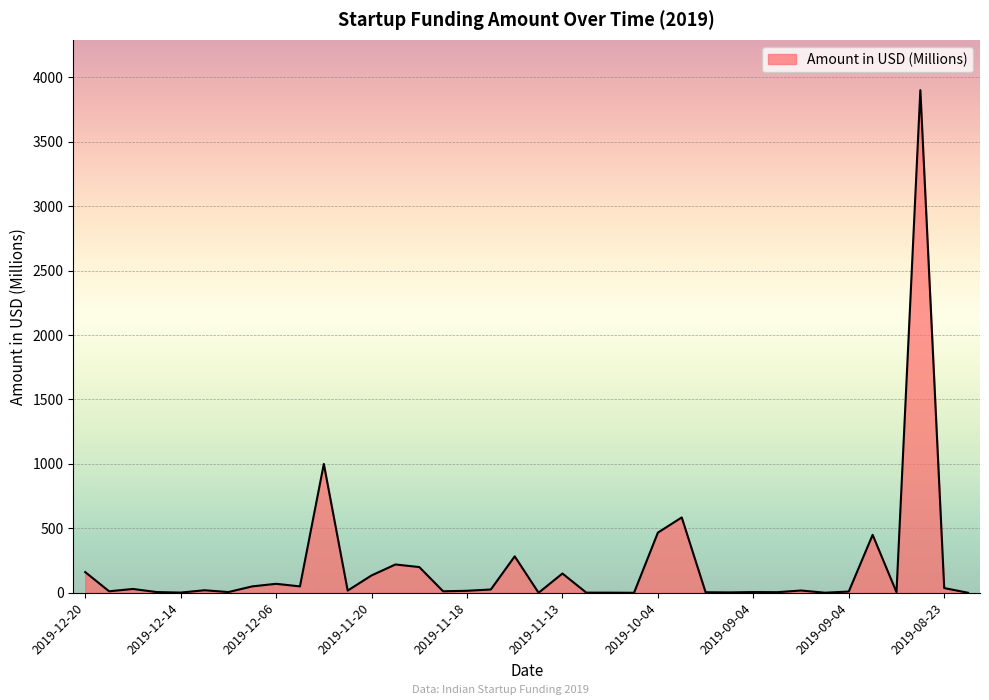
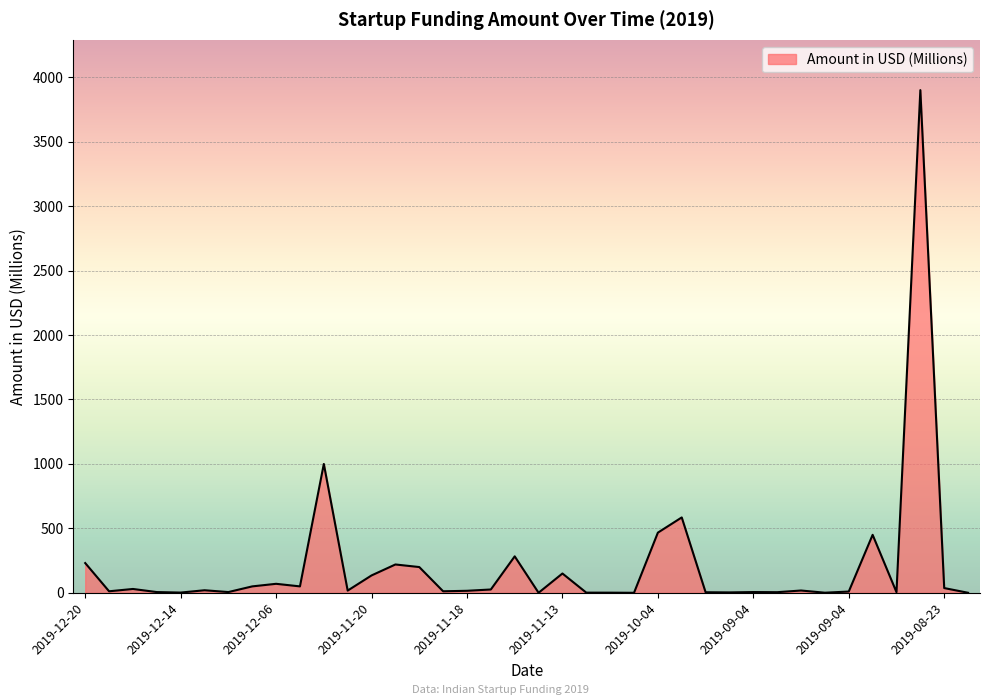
2019-12-20: 160 -> 230
